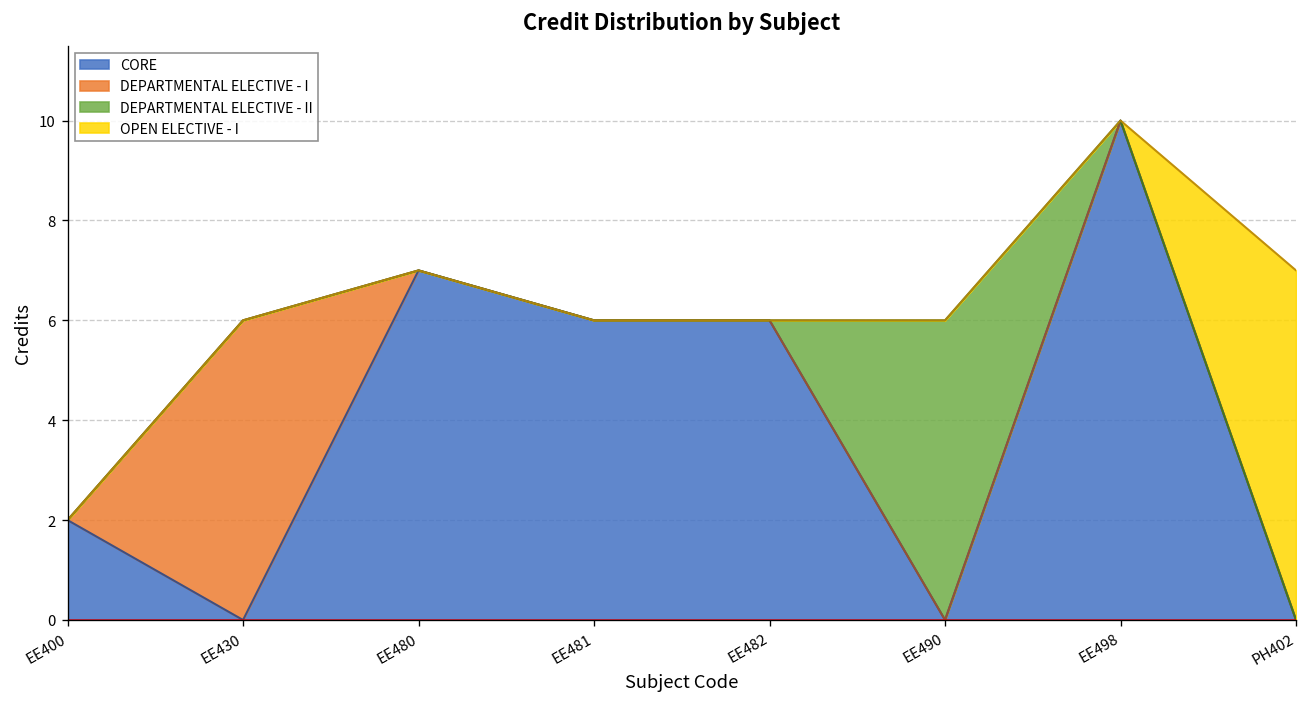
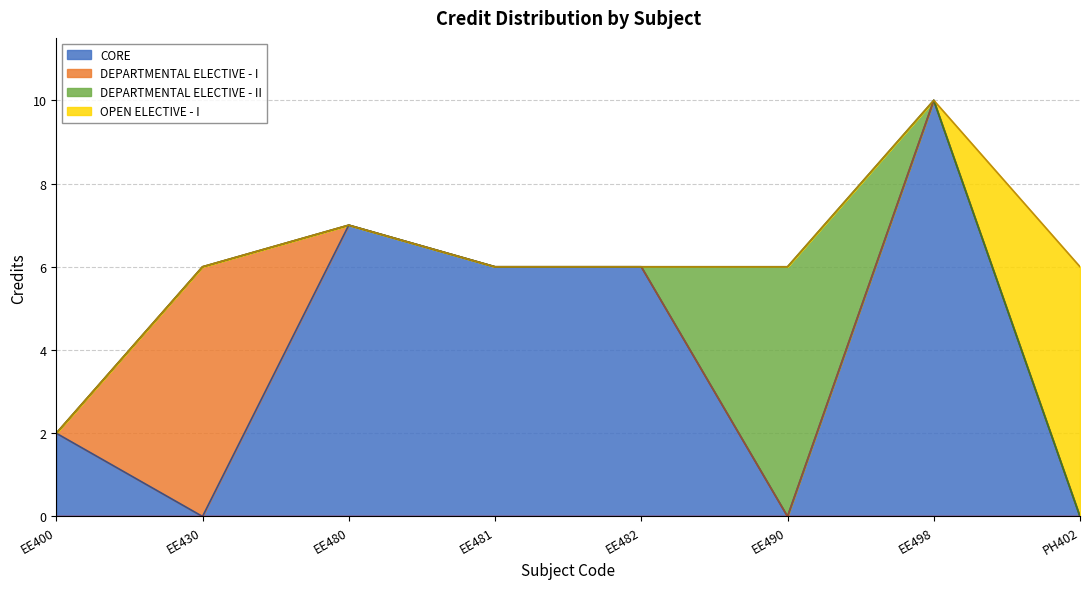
OPEN ELECTIVE - I, PH402: 7 -> 6
